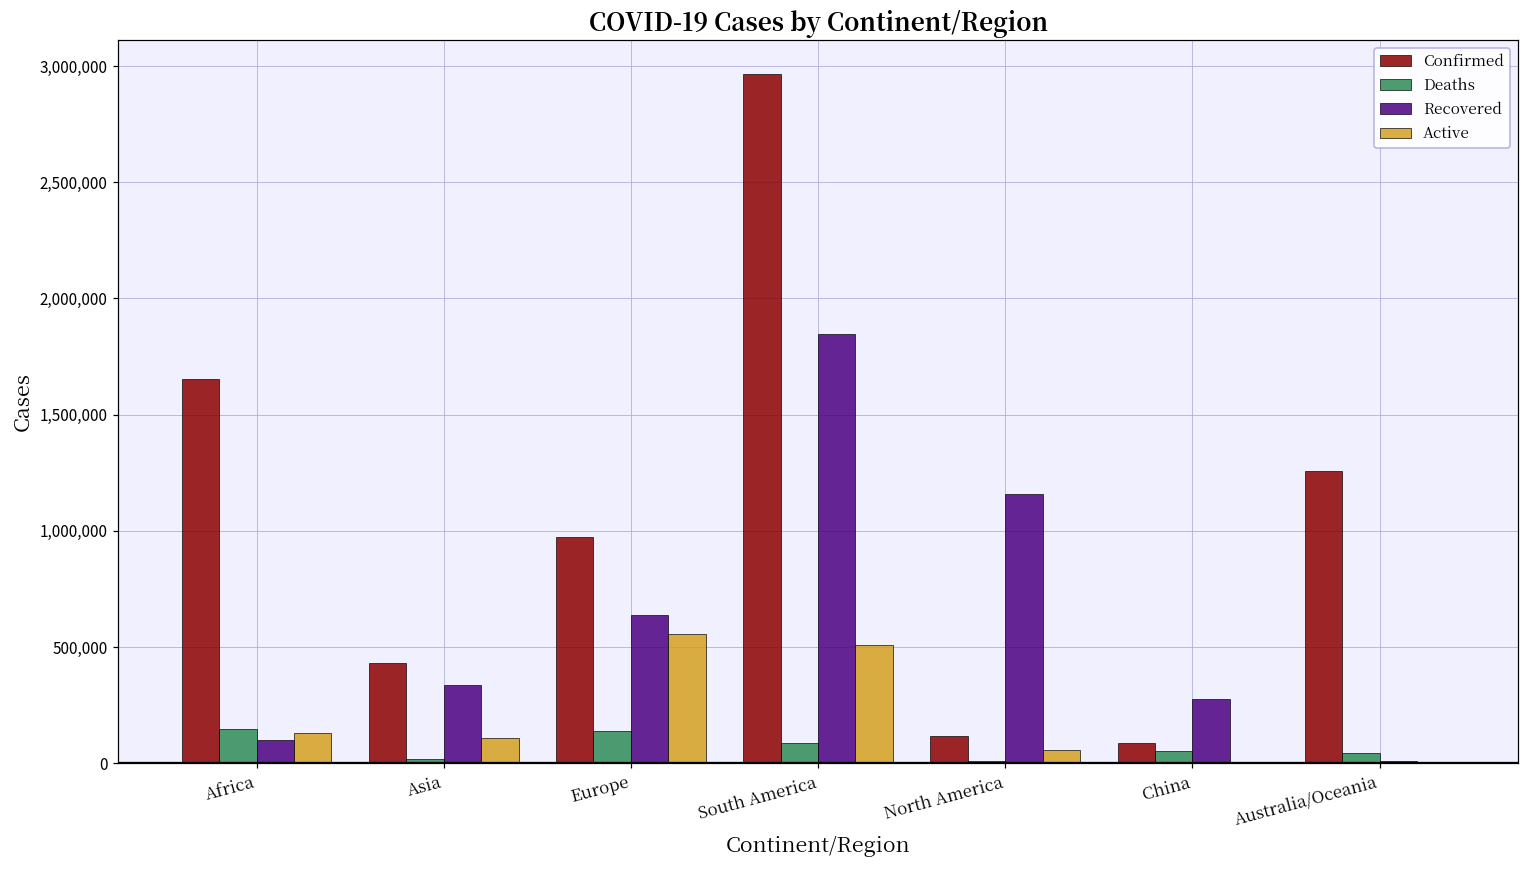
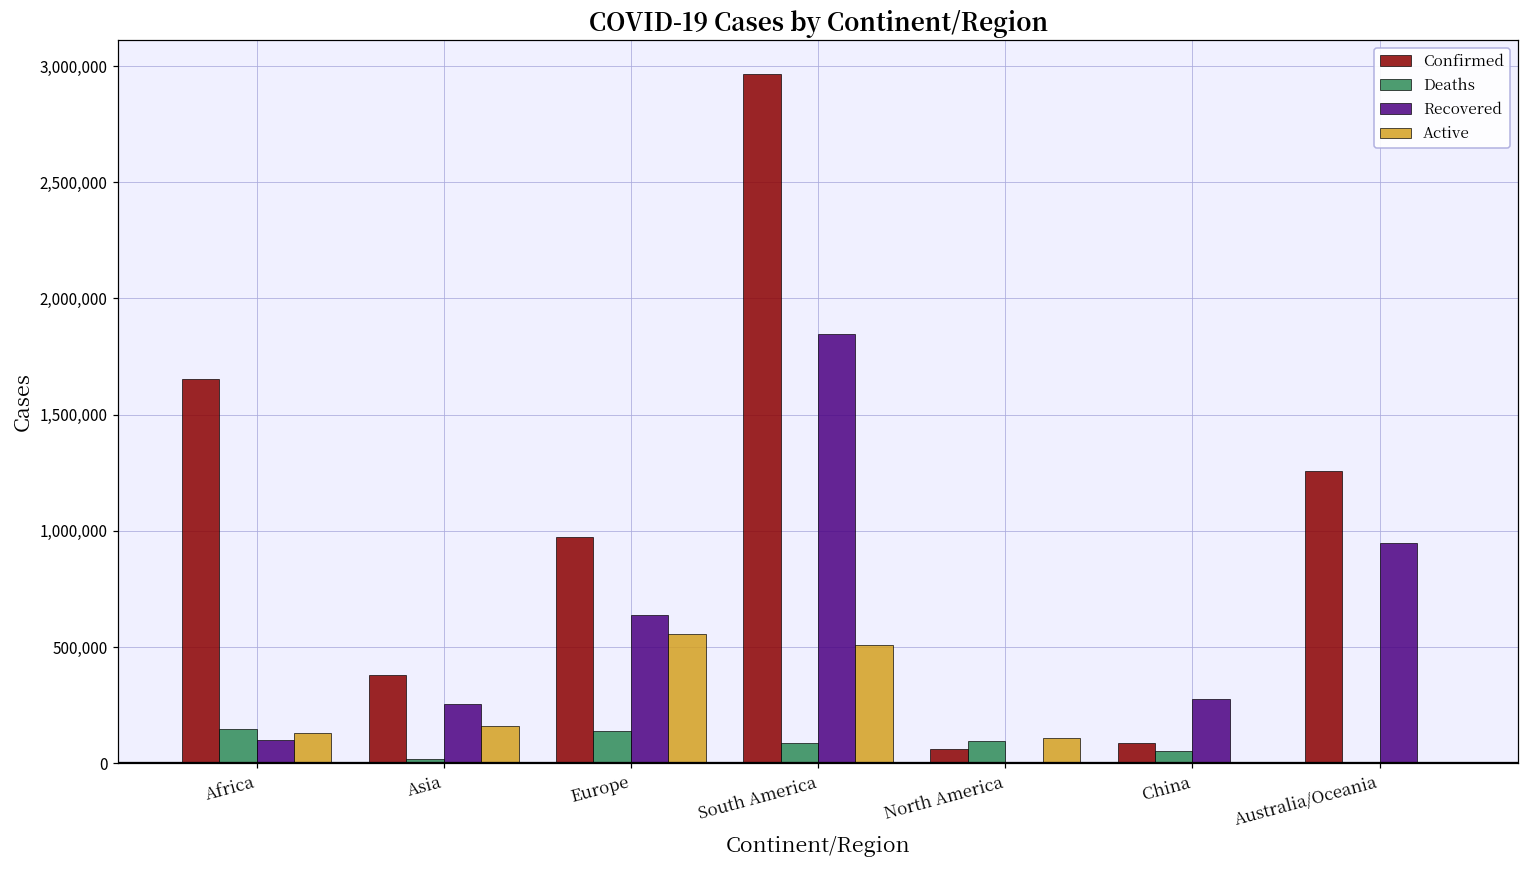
Confirmed, Asia: 430,000 -> 380,000
Recovered, Asia: 340,000 -> 250,000
Active, Asia: 110,000 -> 160,000
Confirmed, North America: 120,000 -> 60,000
Deaths, North America: 10,000 -> 100,000
Recovered, North America: 1,160,000 -> 0
Active, North America: 60,000 -> 110,000
Deaths, Australia/Oceania: 40,000 -> 0
Recovered, Australia/Oceania: 10,000 -> 950,000
